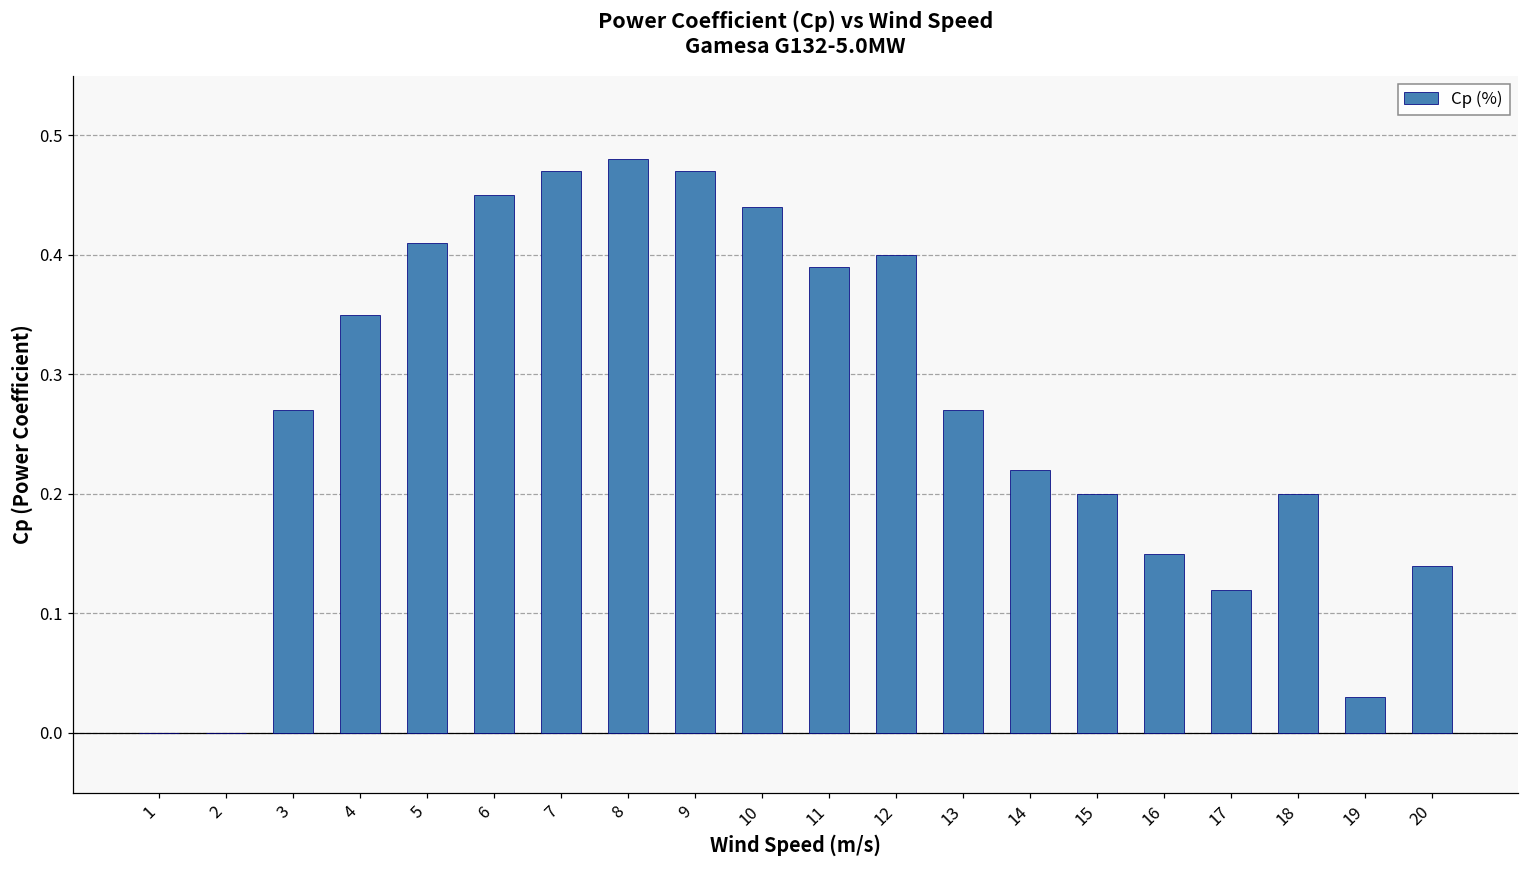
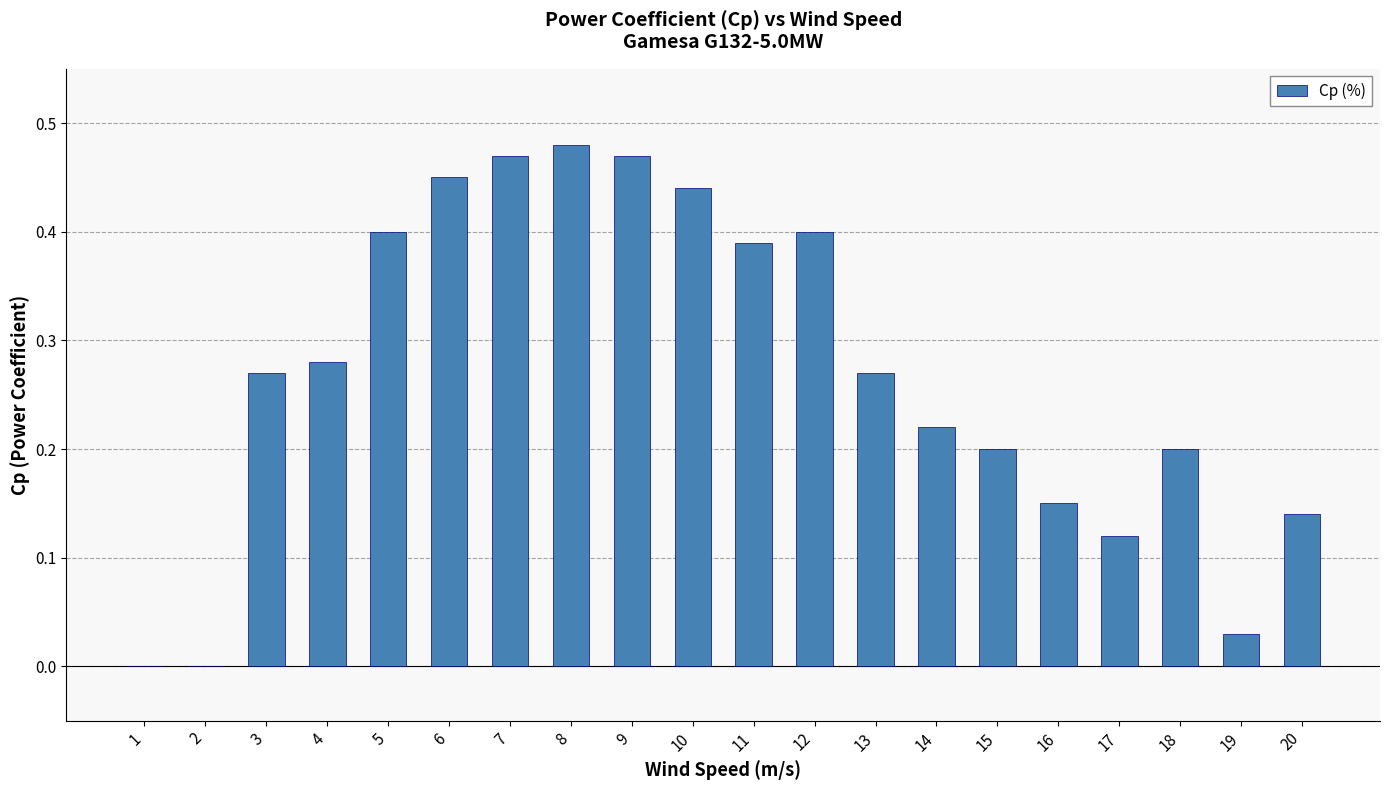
4: 0.35 -> 0.28
5: 0.41 -> 0.40
